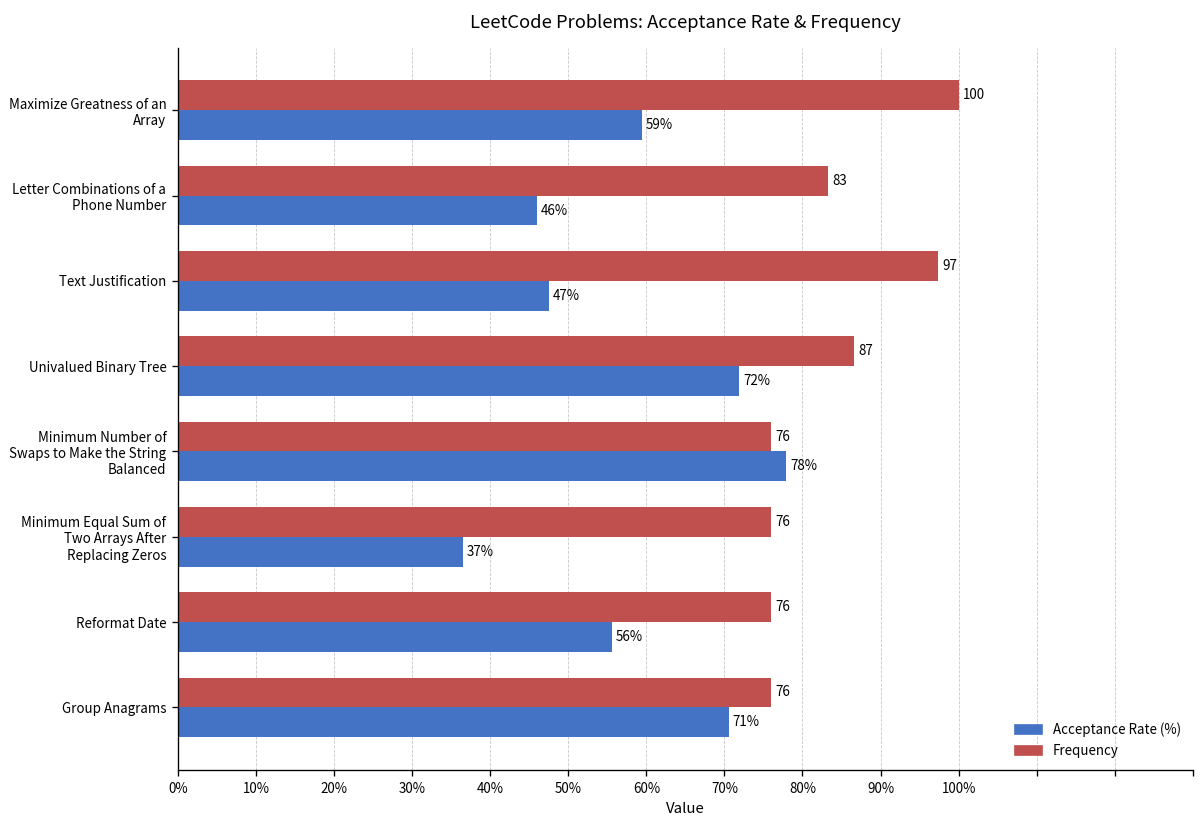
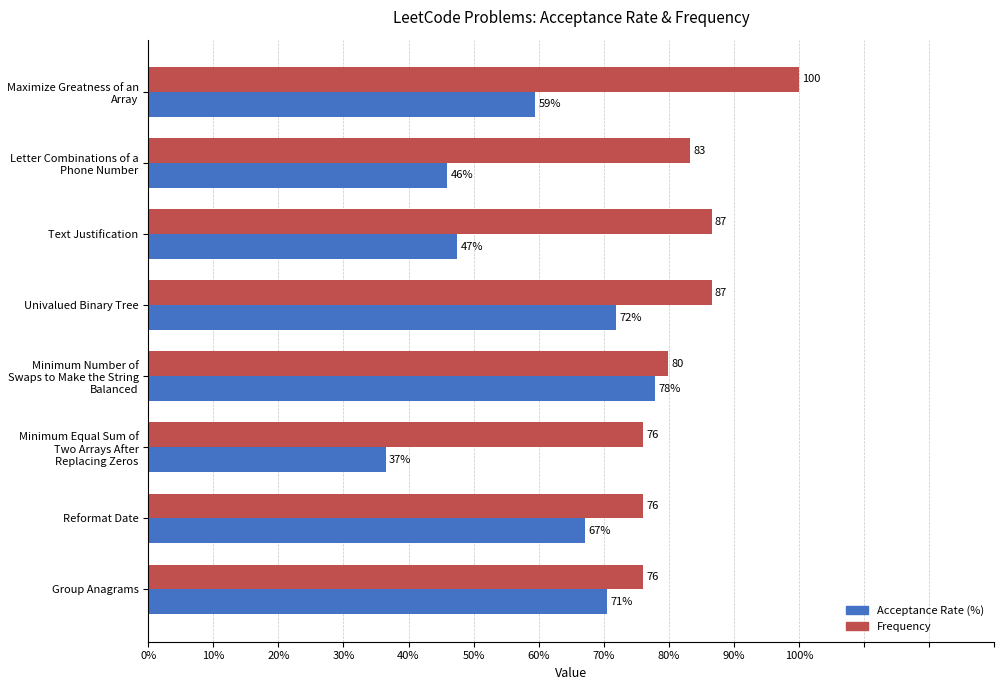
Frequency, Text Justification: 97 -> 87
Frequency, Minimum Number of Swaps to Make the String Balanced: 76 -> 80
Acceptance Rate (%), Reformat Date: 56% -> 67%
